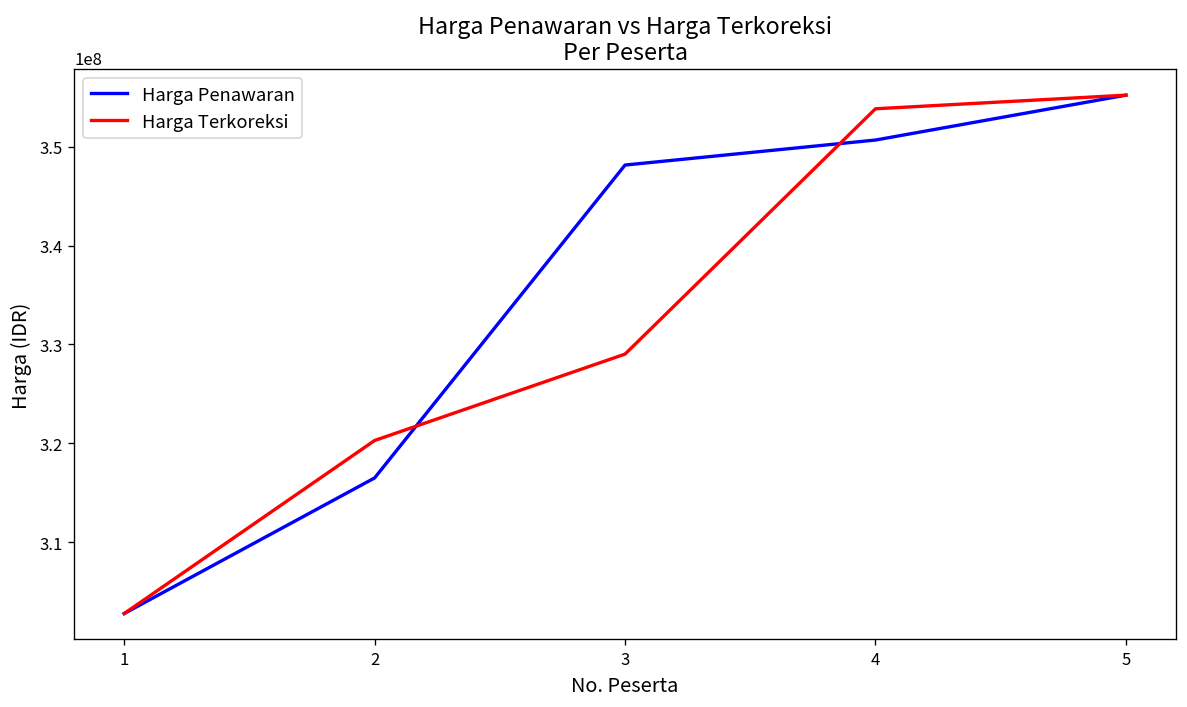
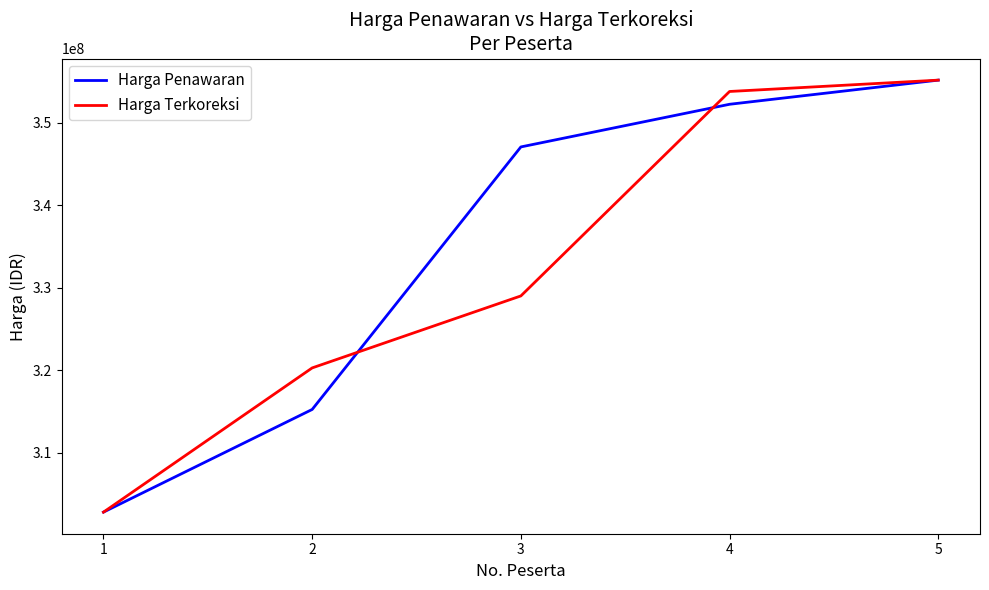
Harga Penawaran, 2: 317000000 -> 315000000
Harga Penawaran, 3: 348000000 -> 347000000
Harga Penawaran, 4: 351000000 -> 352000000
